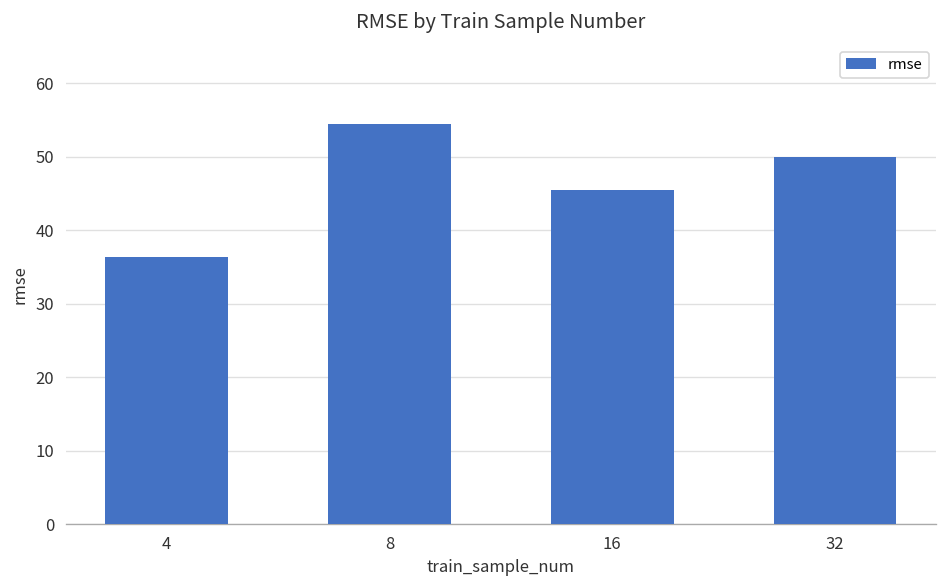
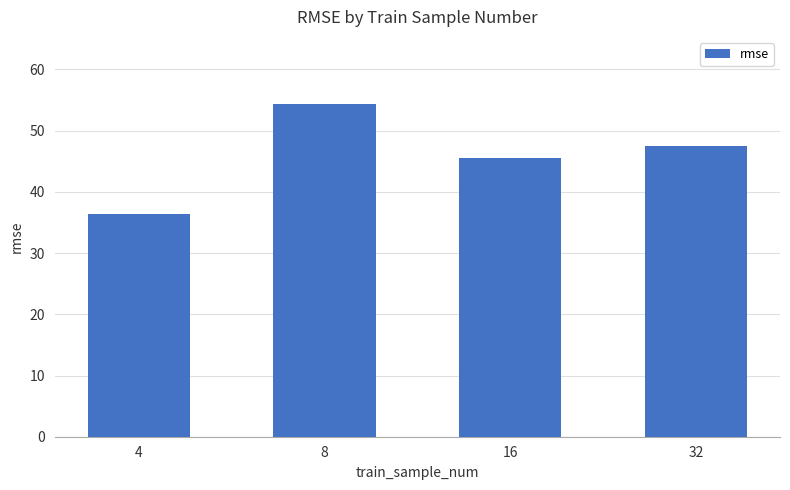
32: 50 -> 47
